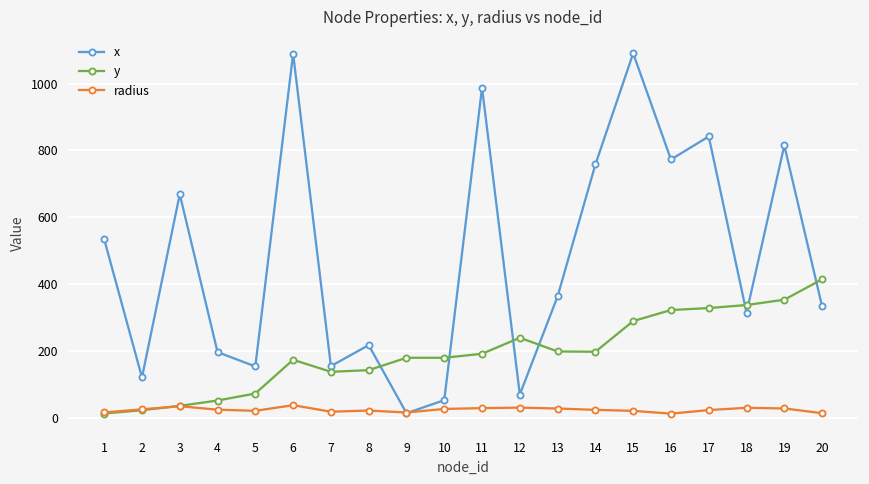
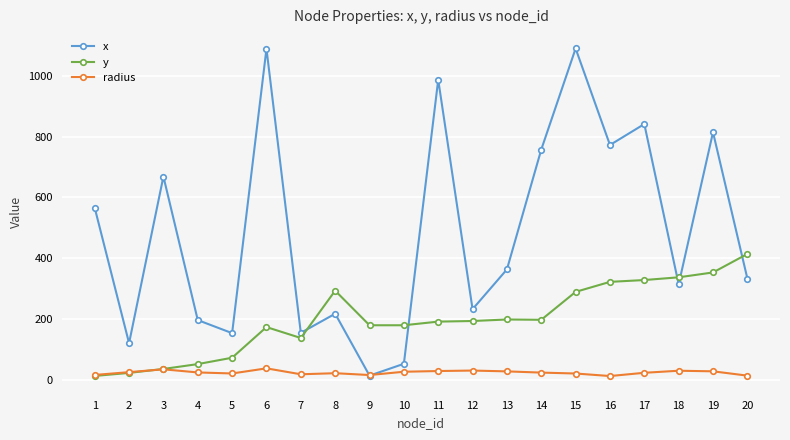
x, 1: 530 -> 570
y, 8: 140 -> 290
x, 12: 70 -> 230
y, 12: 240 -> 190
